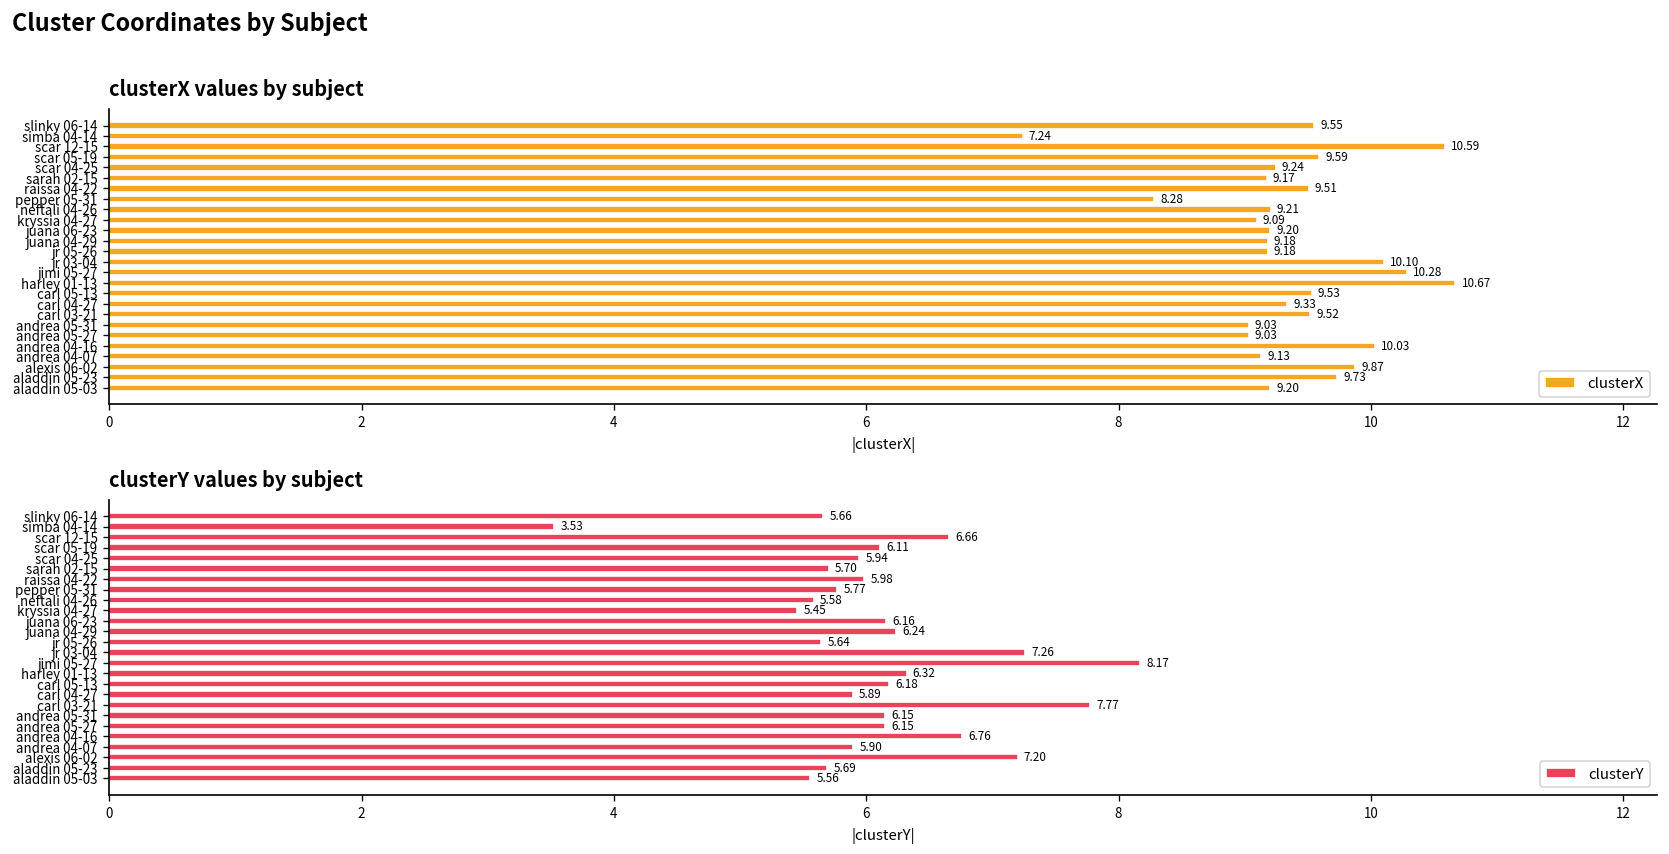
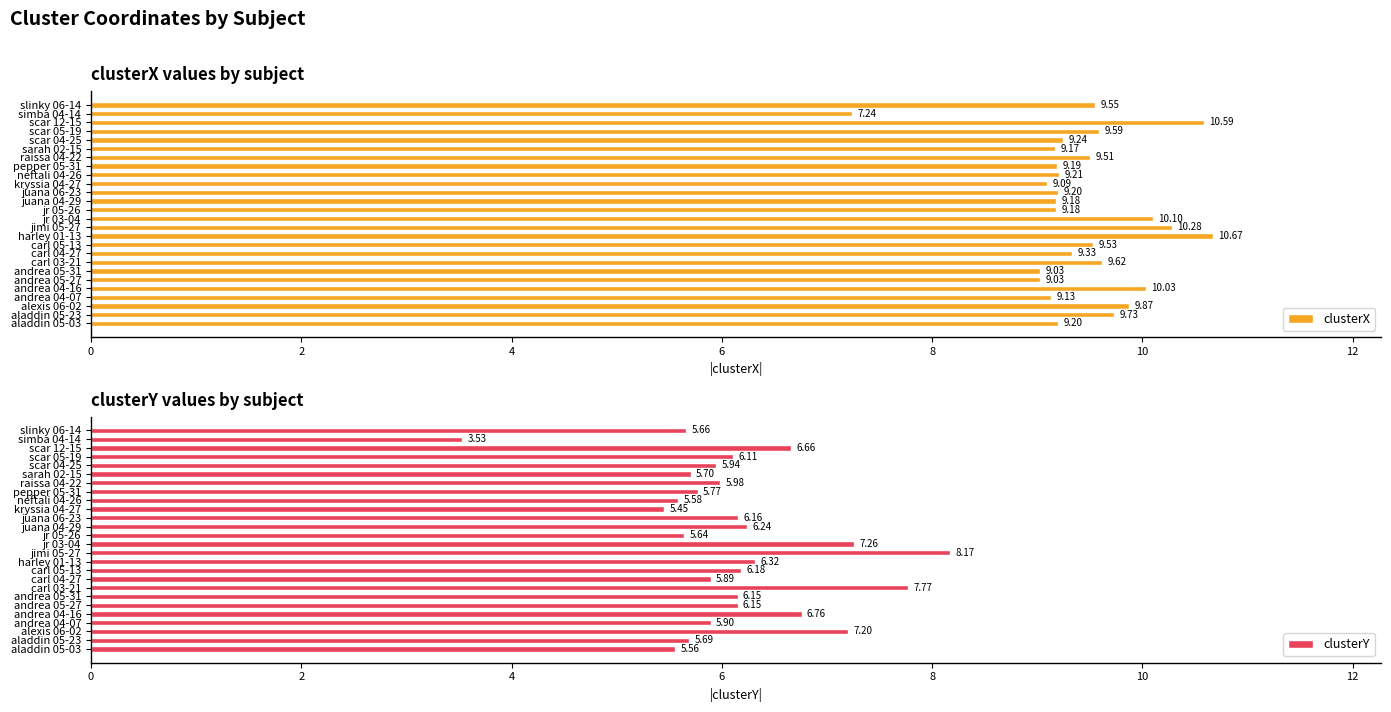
clusterX values by subject, pepper 05-31: 8.28 -> 9.19
clusterX values by subject, carl 03-21: 9.52 -> 9.62
